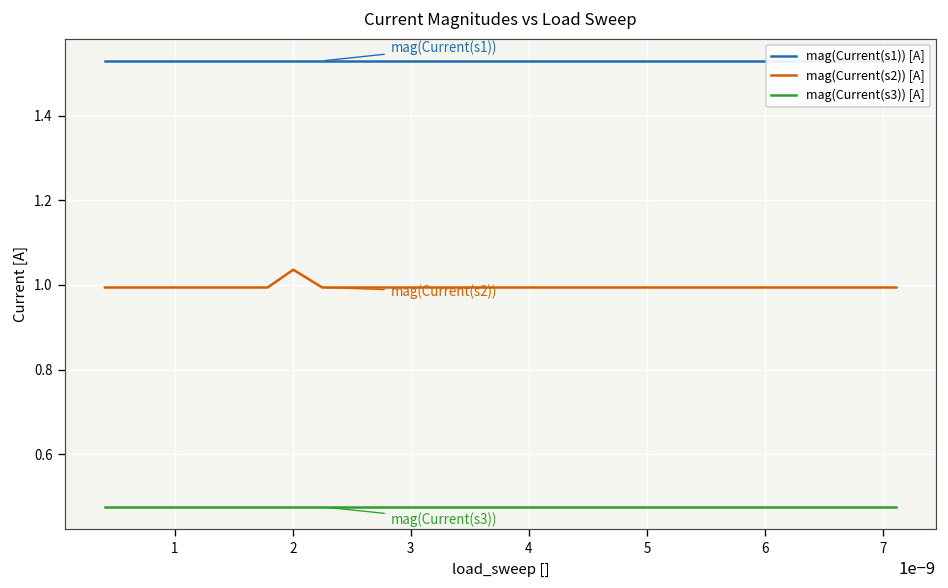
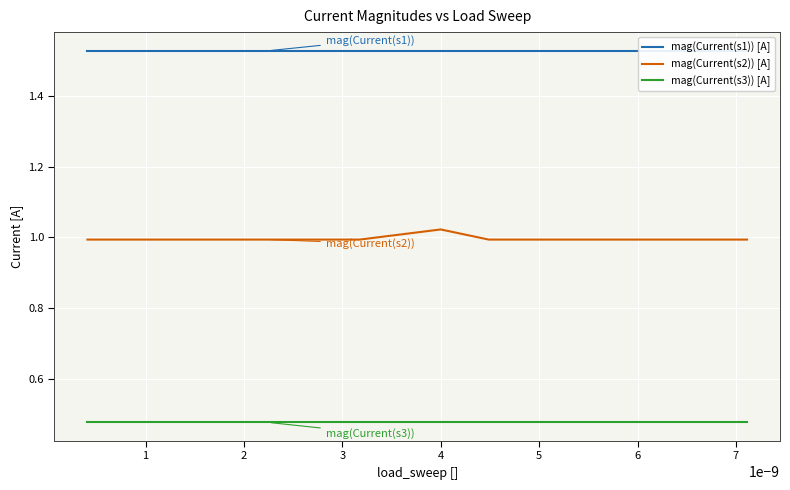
mag(Current(s2)) [A], 2: 1.04 -> 0.99
mag(Current(s2)) [A], 4: 0.99 -> 1.02
